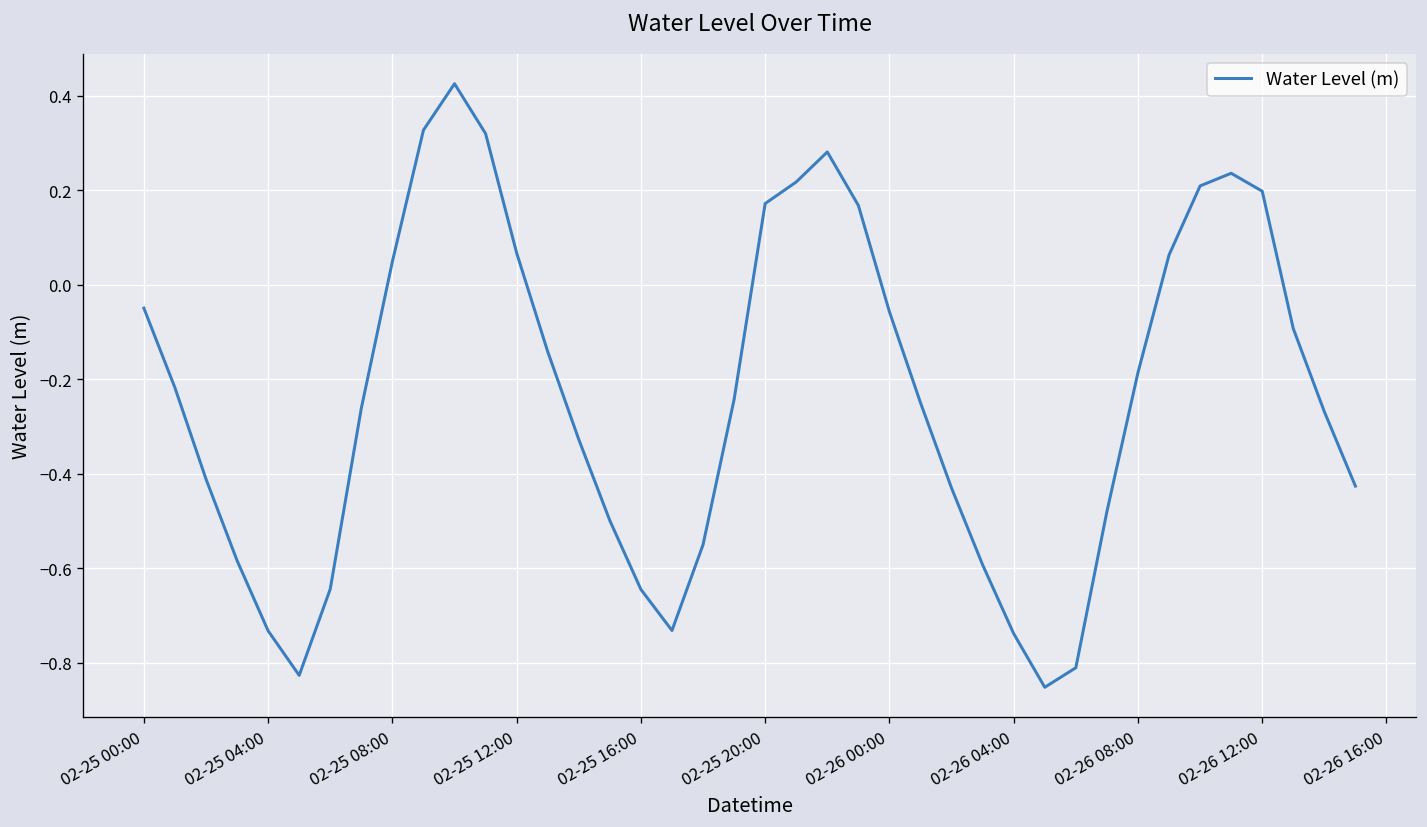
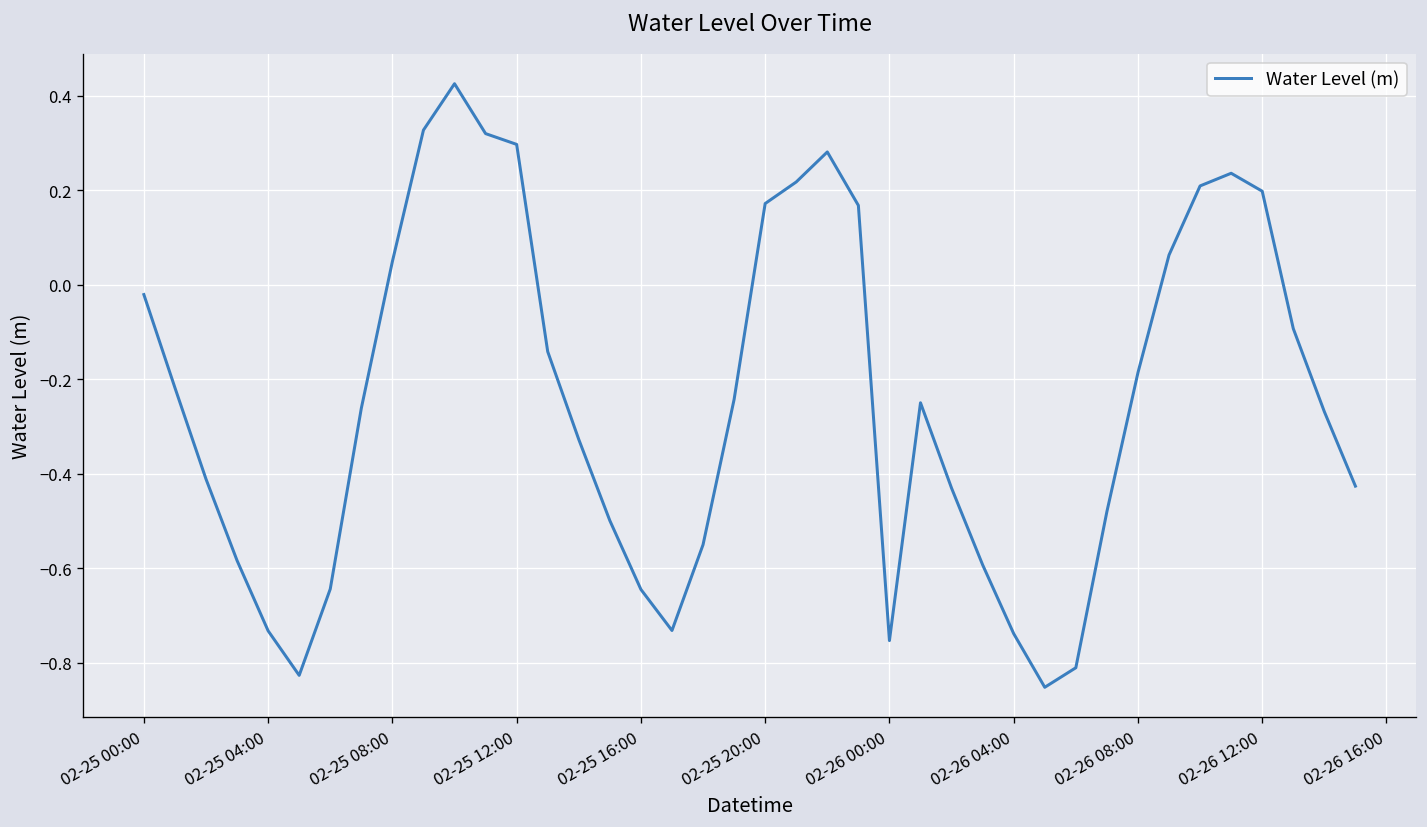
02-25 00:00: -0.05 -> -0.02
02-25 12:00: 0.07 -> 0.30
02-26 00:00: -0.06 -> -0.75
